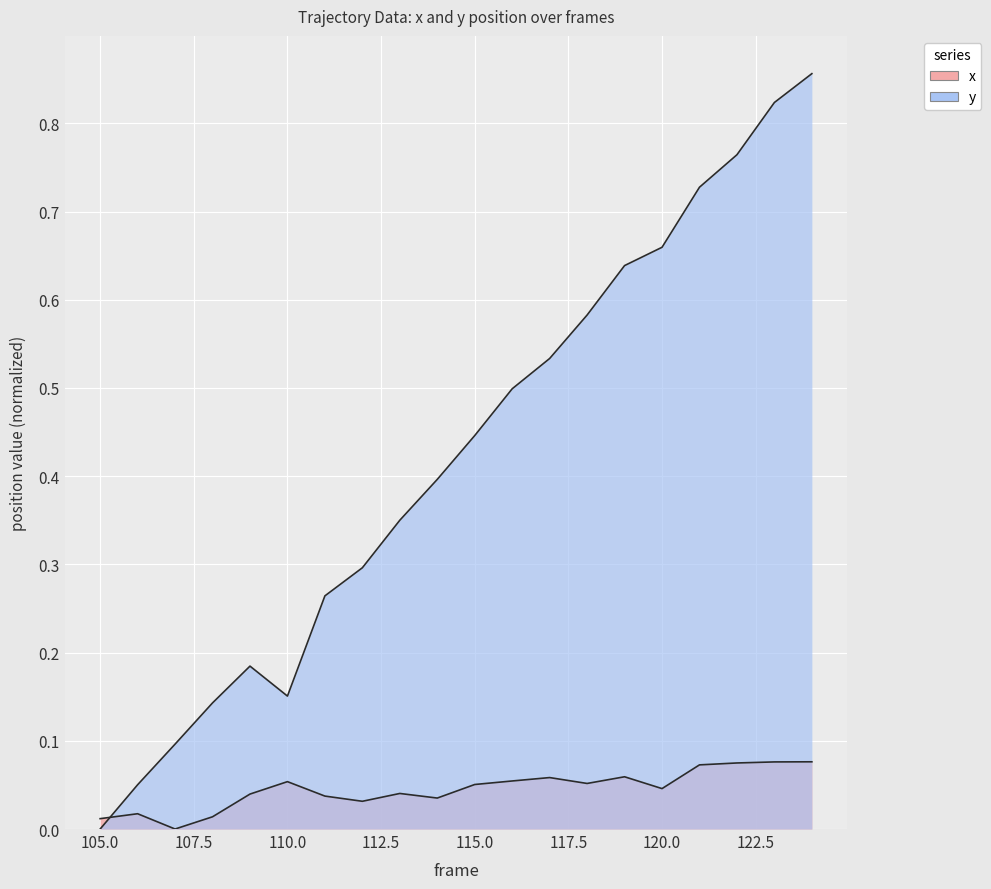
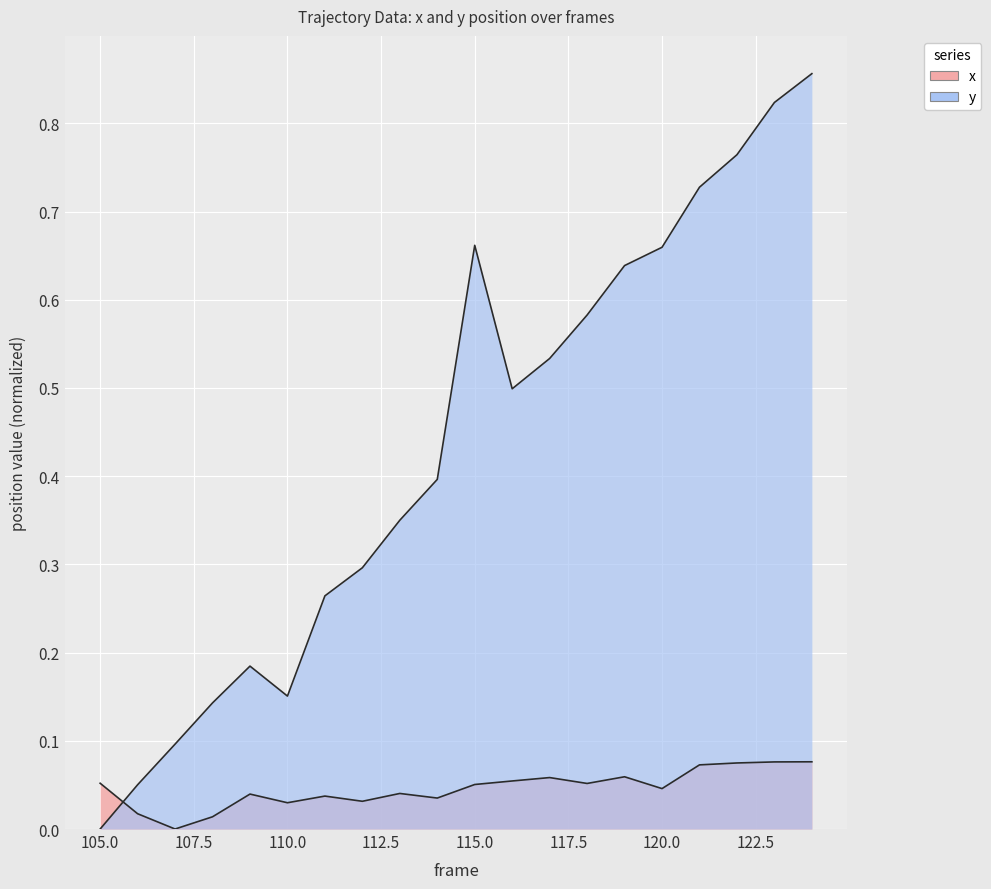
x, 105.0: 0.01 -> 0.05
x, 110.0: 0.05 -> 0.03
y, 115.0: 0.45 -> 0.66
